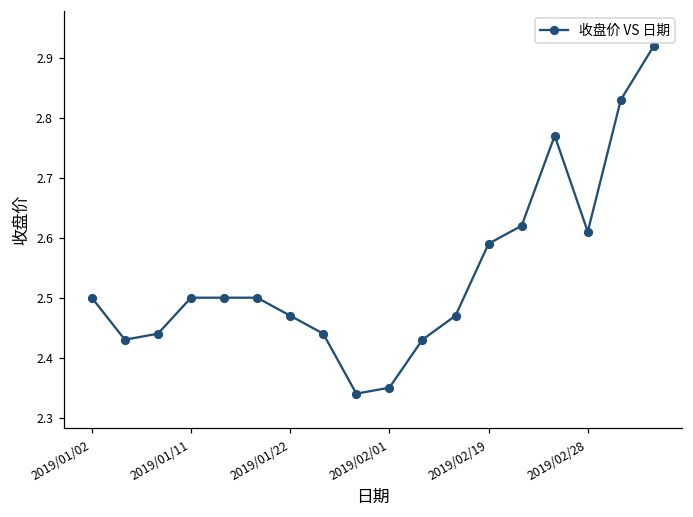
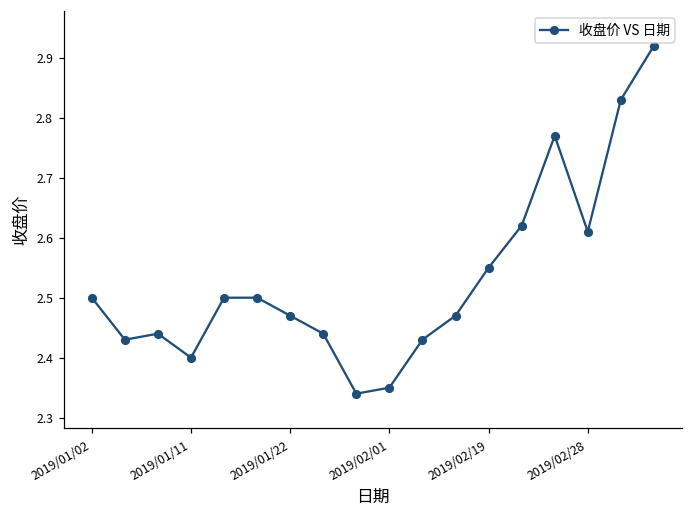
2019/01/11: 2.5 -> 2.4
2019/02/19: 2.59 -> 2.55
